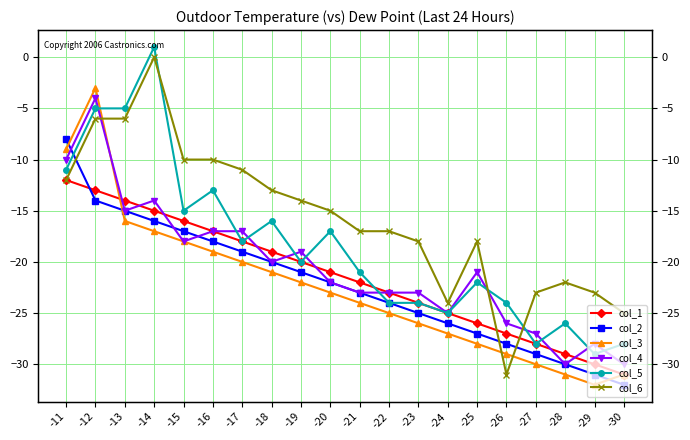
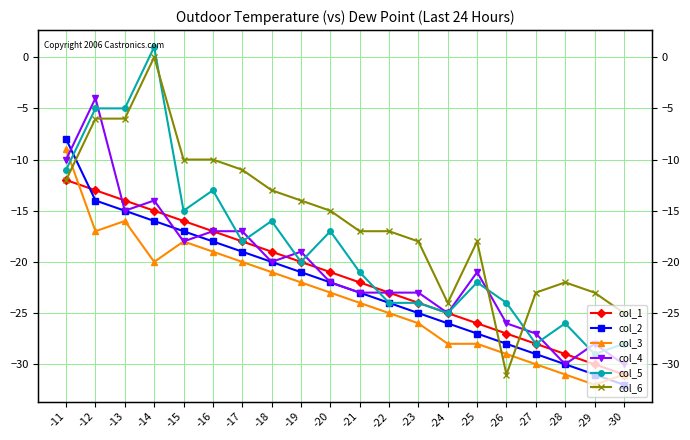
col_3, -12: -3 -> -17
col_3, -14: -17 -> -20
col_3, -24: -27 -> -28
